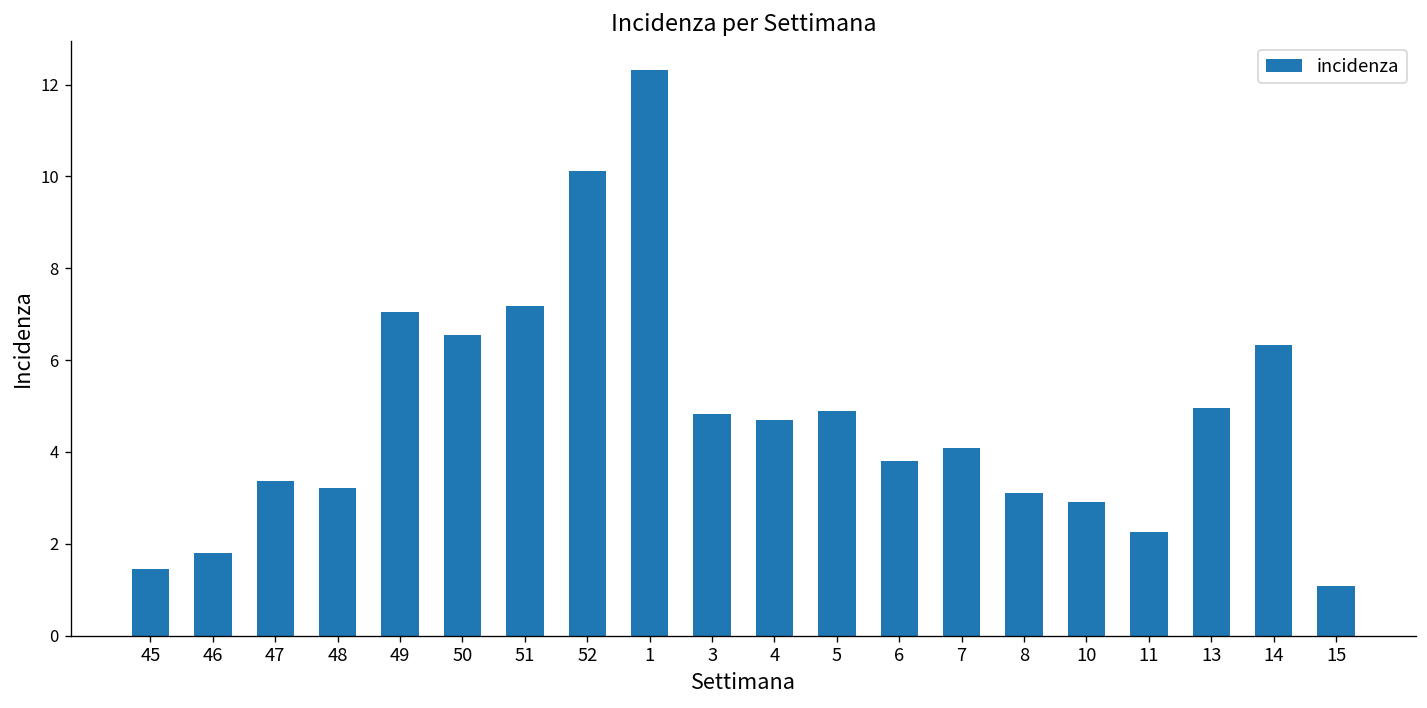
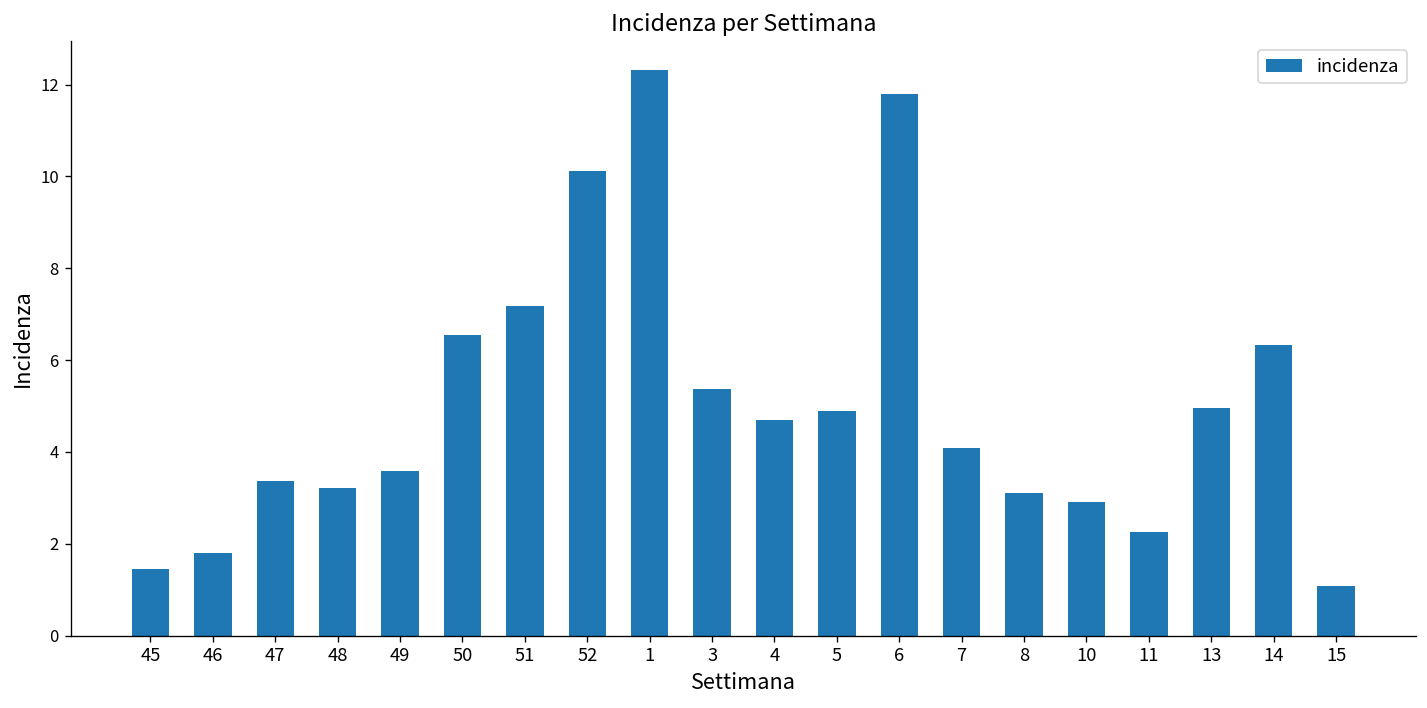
49: 7.0 -> 3.6
3: 4.8 -> 5.4
6: 3.8 -> 11.8
